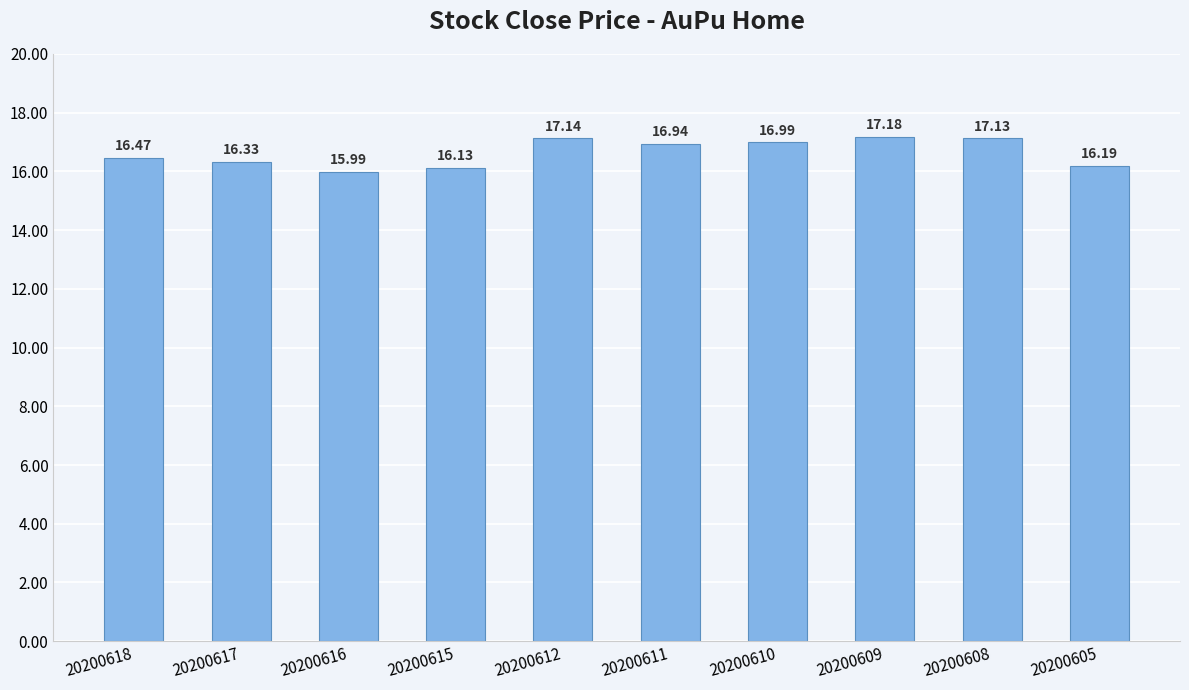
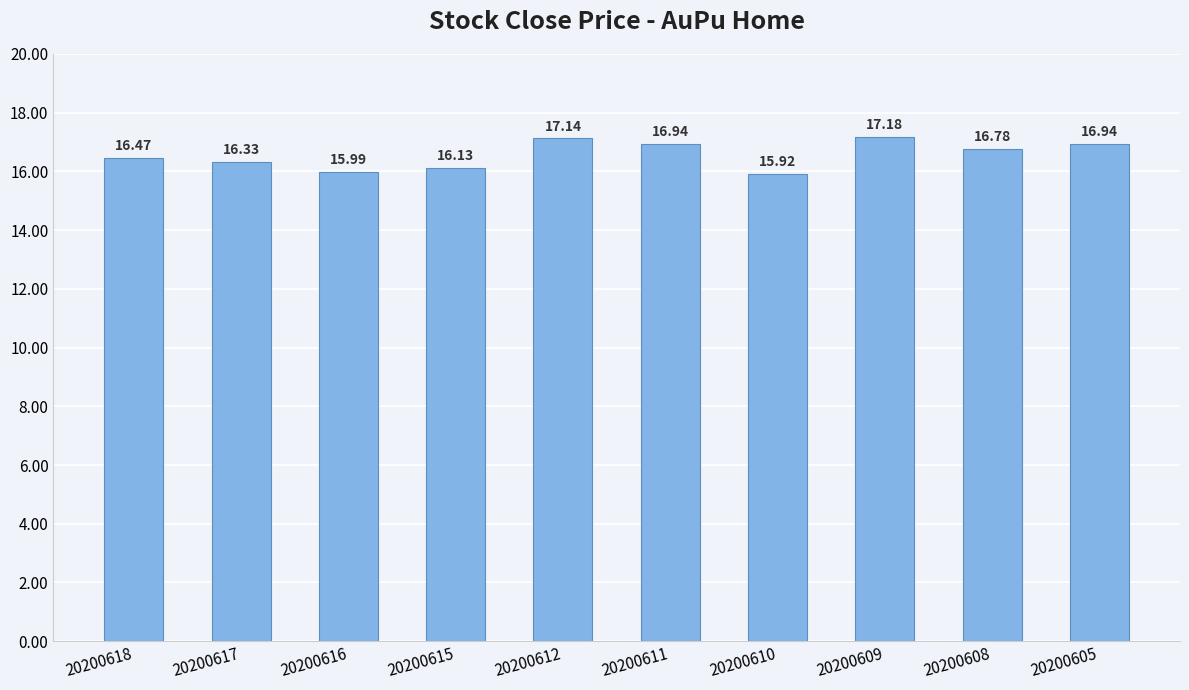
20200610: 16.99 -> 15.92
20200608: 17.13 -> 16.78
20200605: 16.19 -> 16.94
